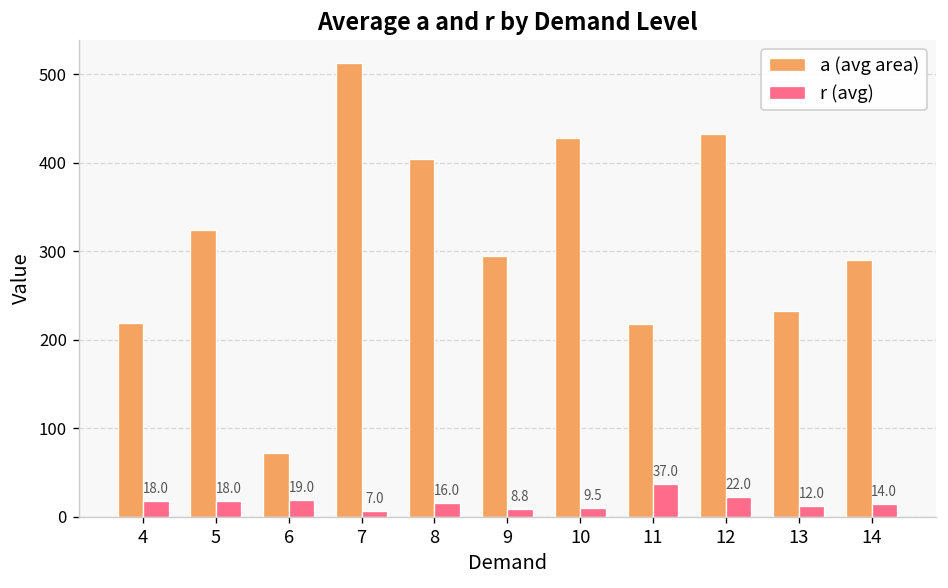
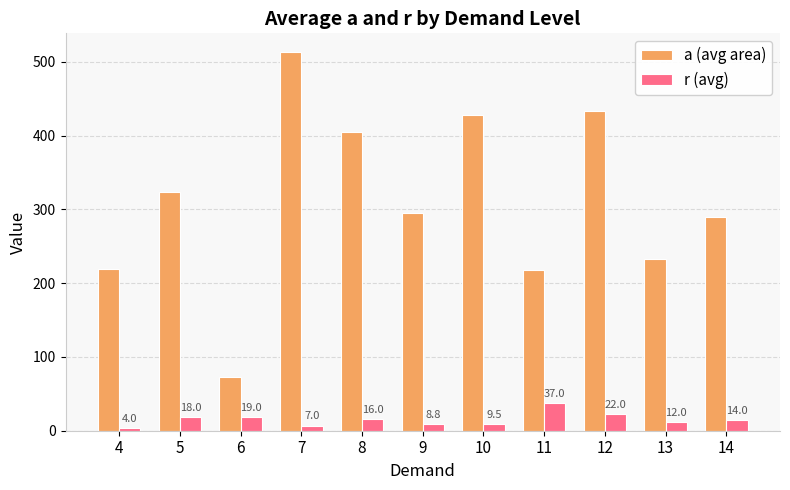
r (avg), 4: 18.0 -> 4.0
